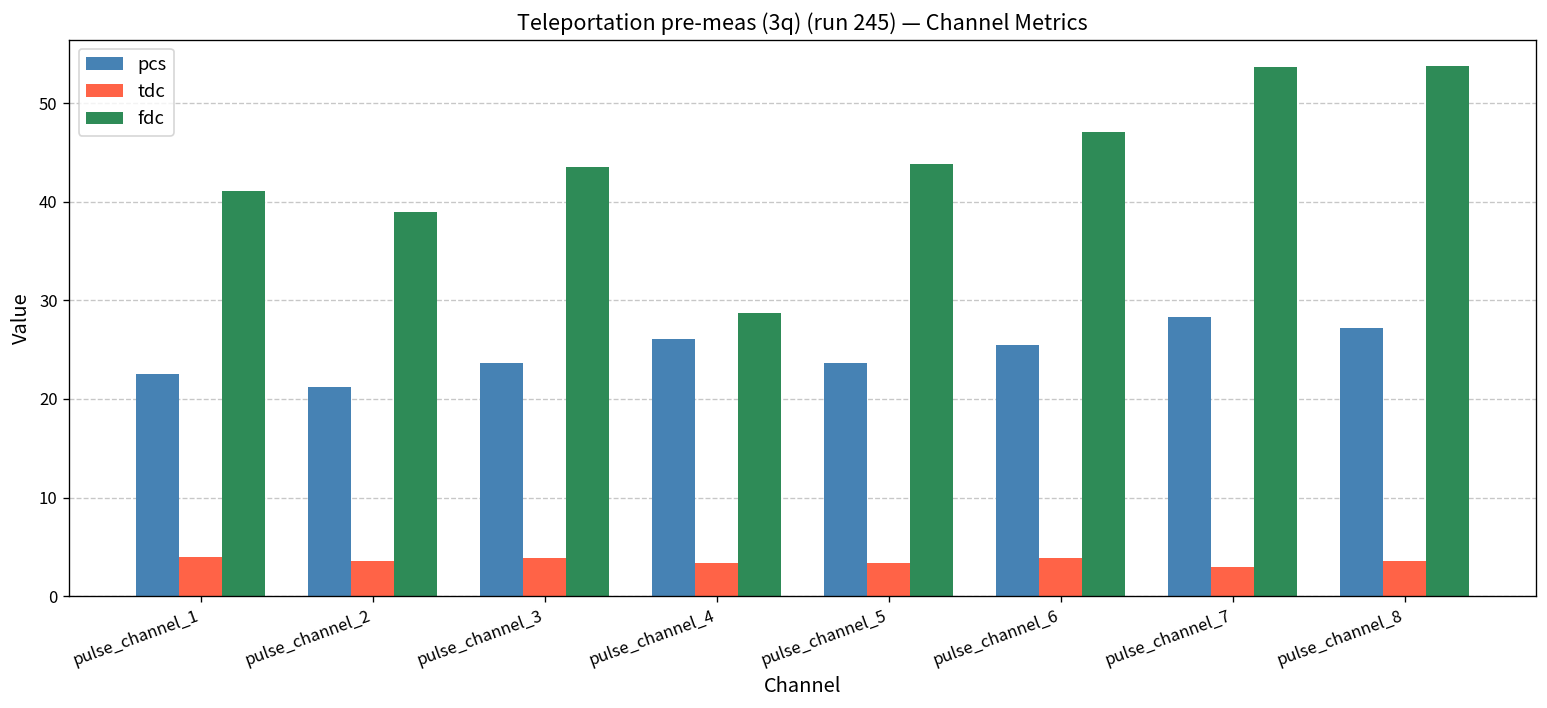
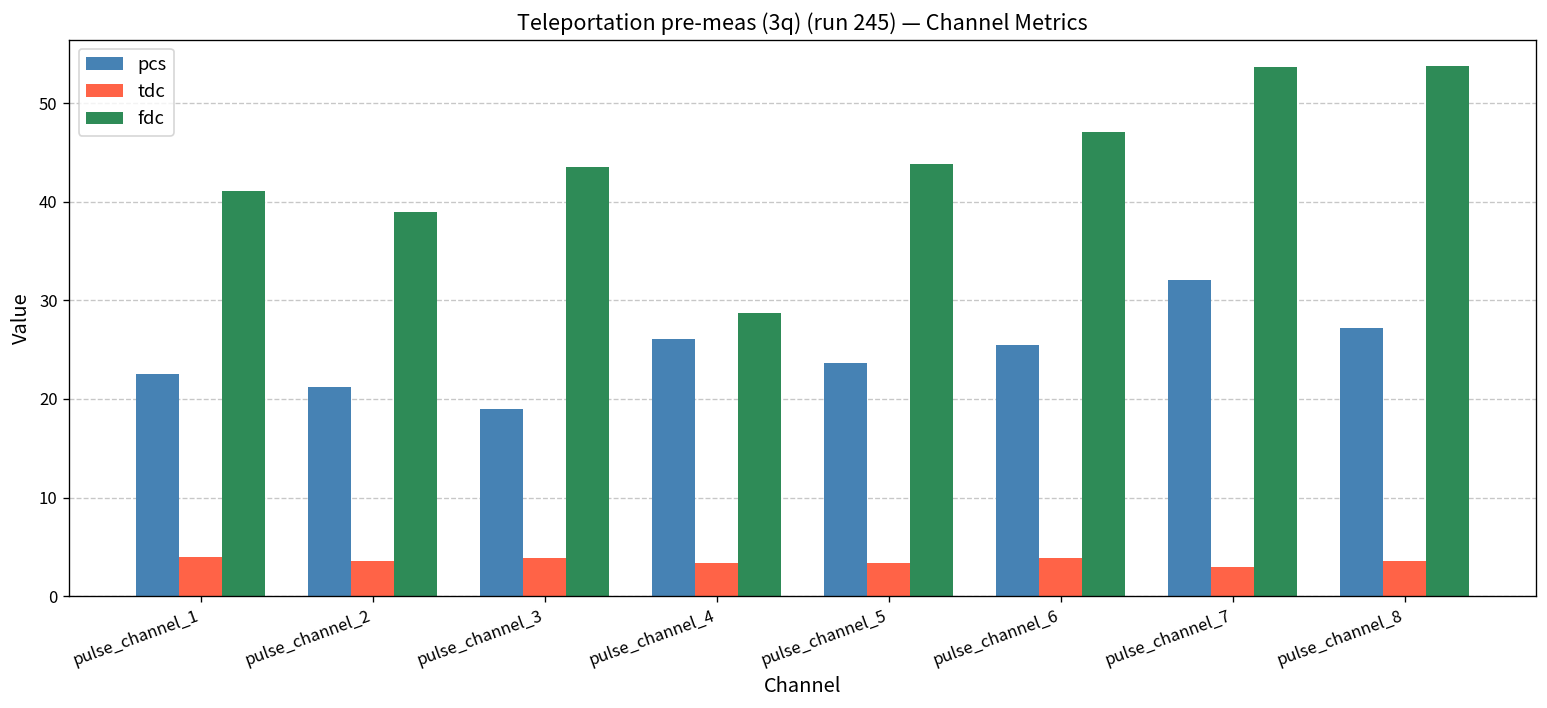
pcs, pulse_channel_3: 24 -> 19
pcs, pulse_channel_7: 28 -> 32
